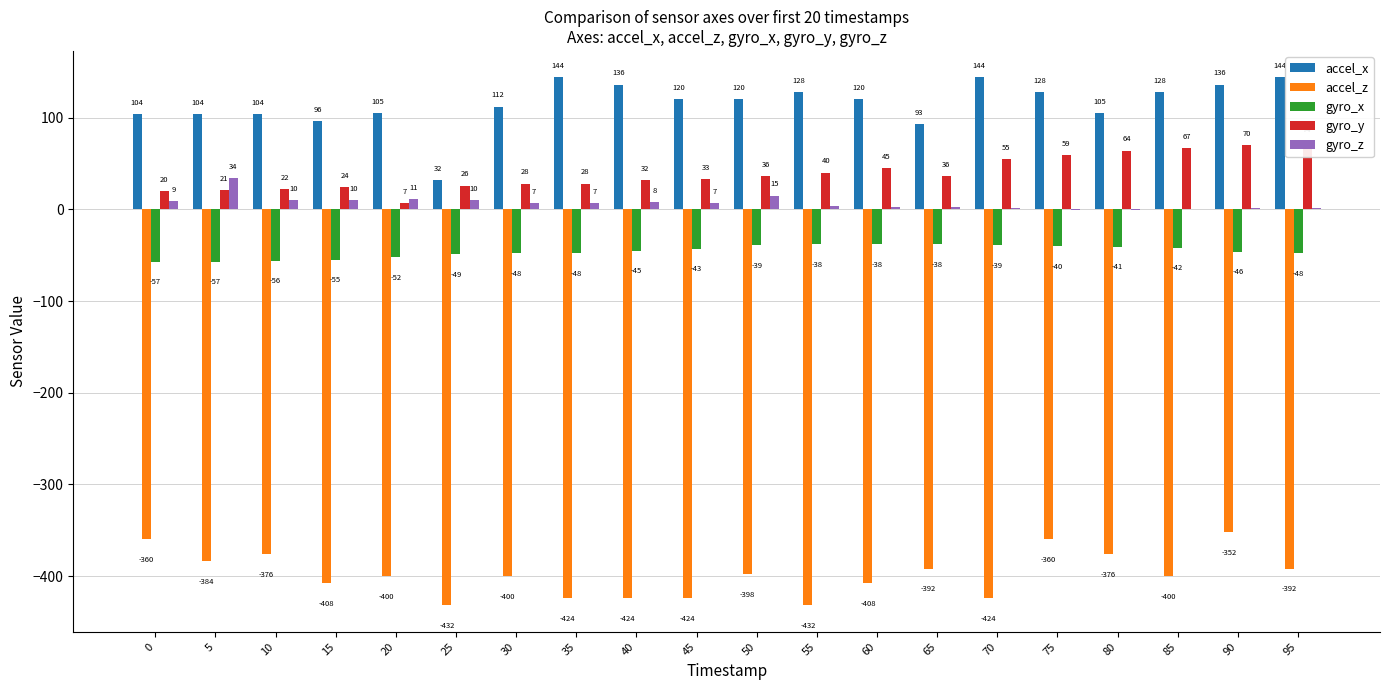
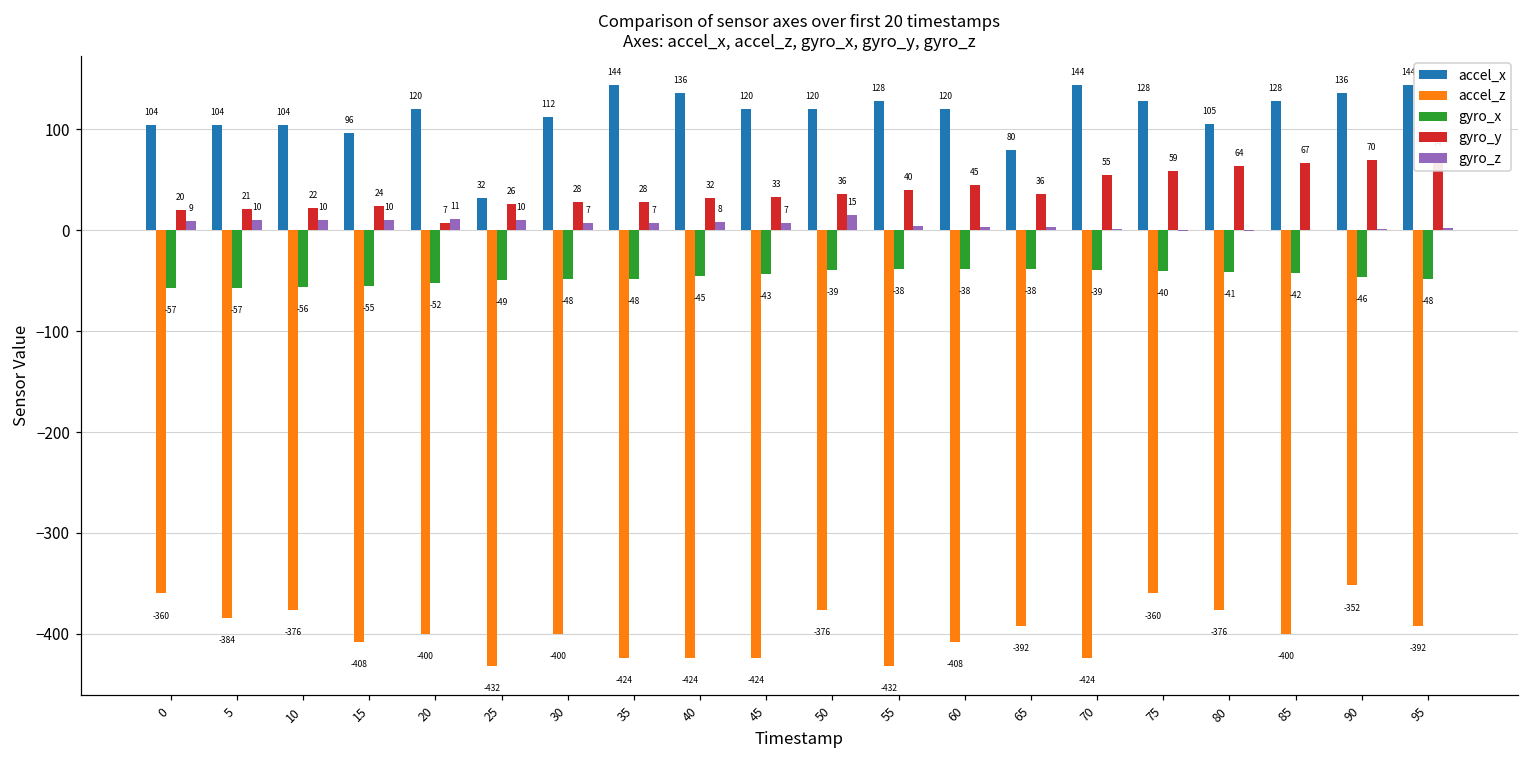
gyro_z, 5: 34 -> 10
accel_x, 20: 105 -> 120
accel_z, 50: -398 -> -376
accel_x, 65: 93 -> 80
